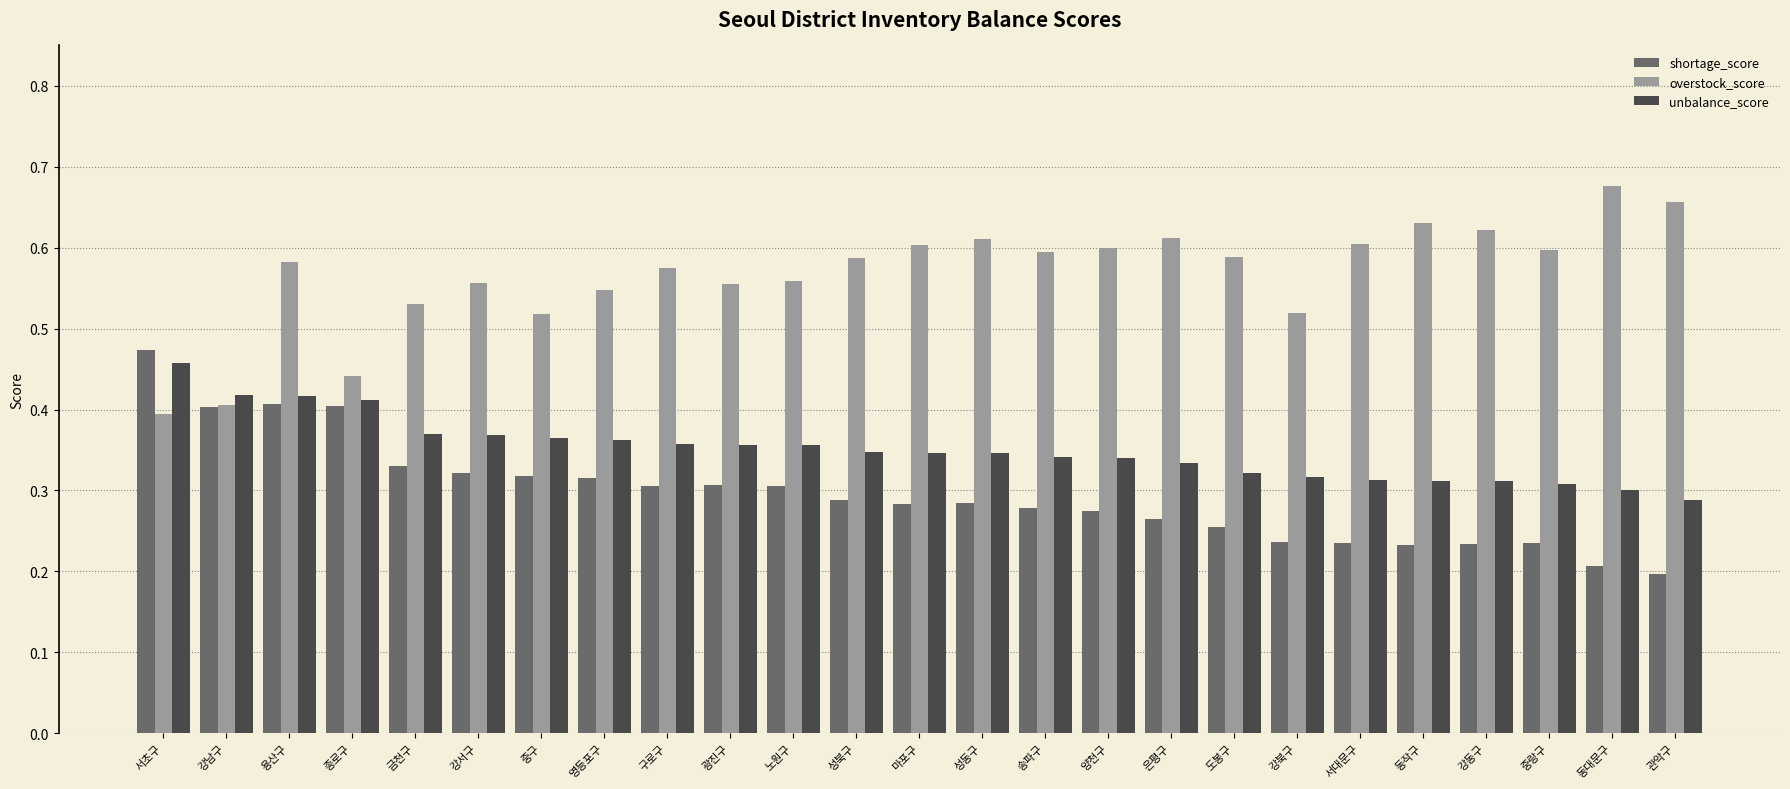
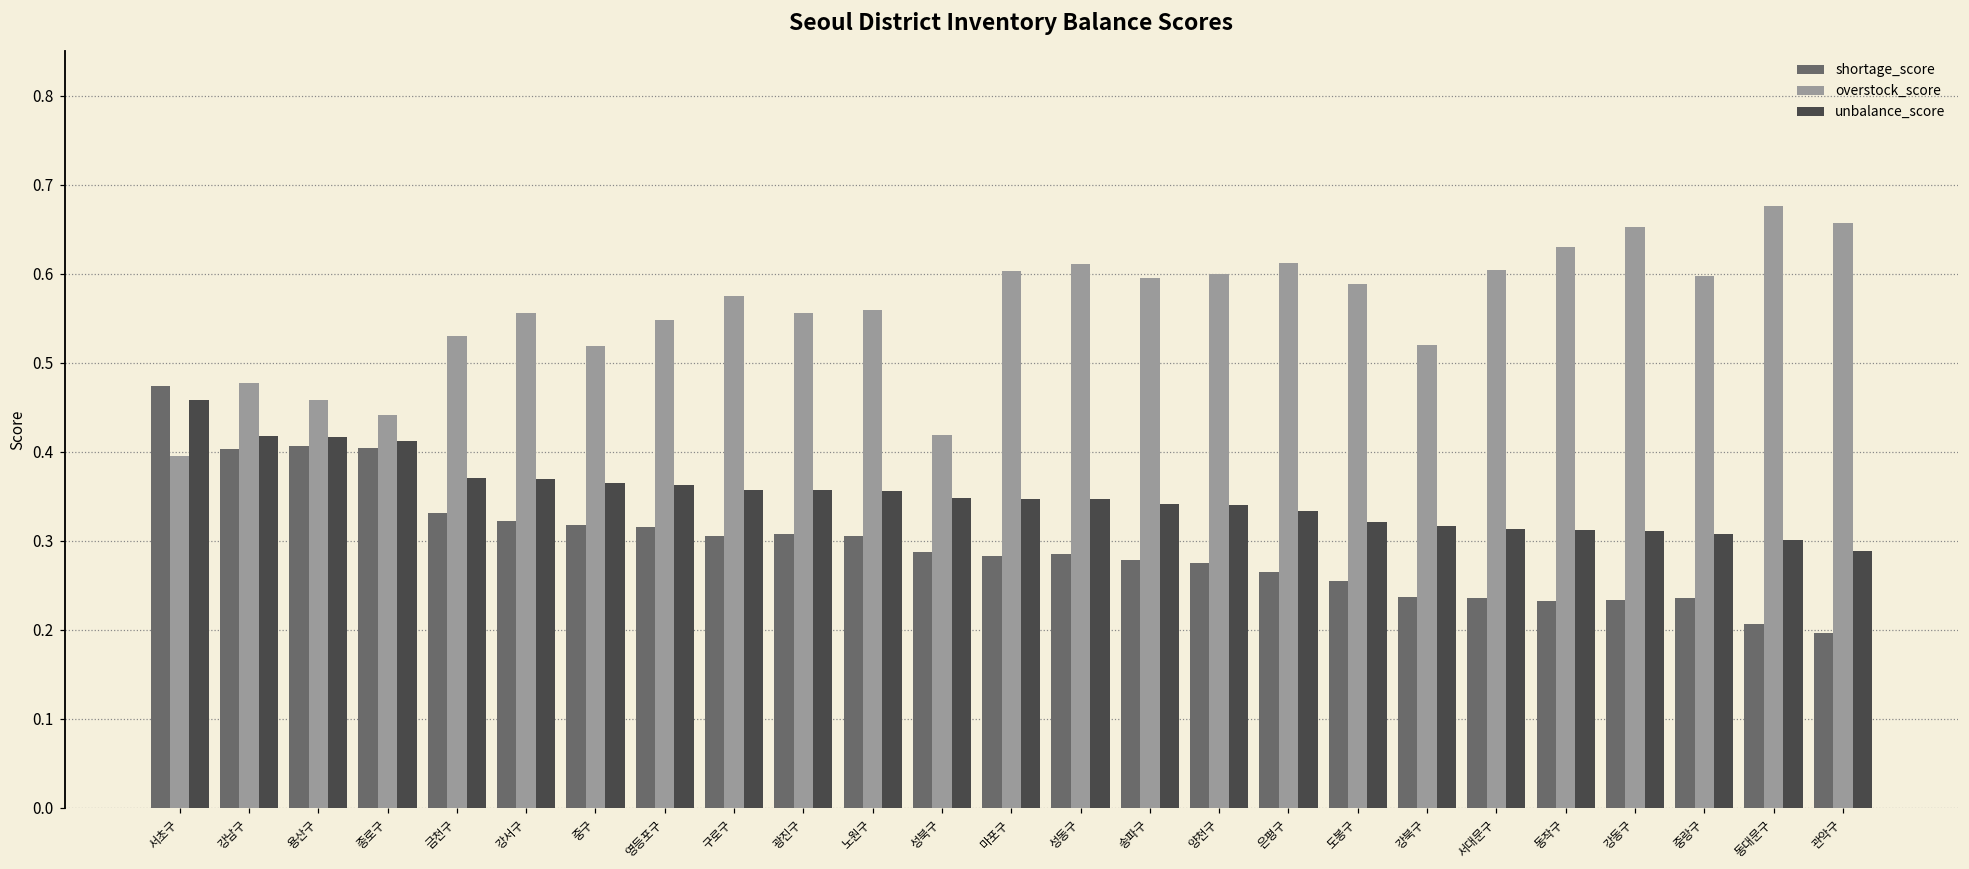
overstock_score, 강남구: 0.41 -> 0.48
overstock_score, 용산구: 0.58 -> 0.46
overstock_score, 성북구: 0.59 -> 0.42
overstock_score, 강동구: 0.62 -> 0.65
